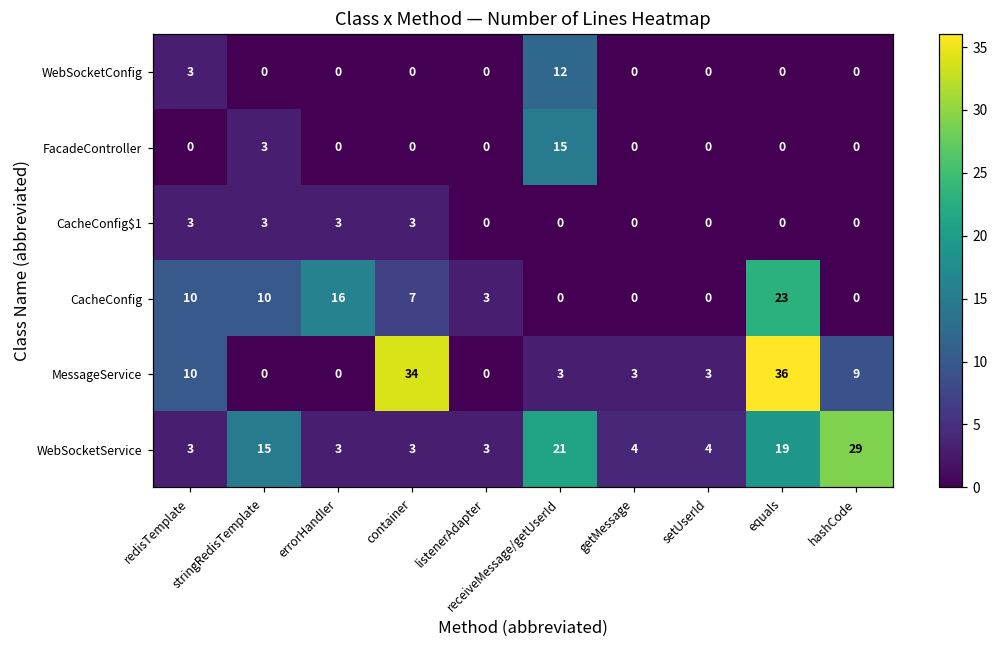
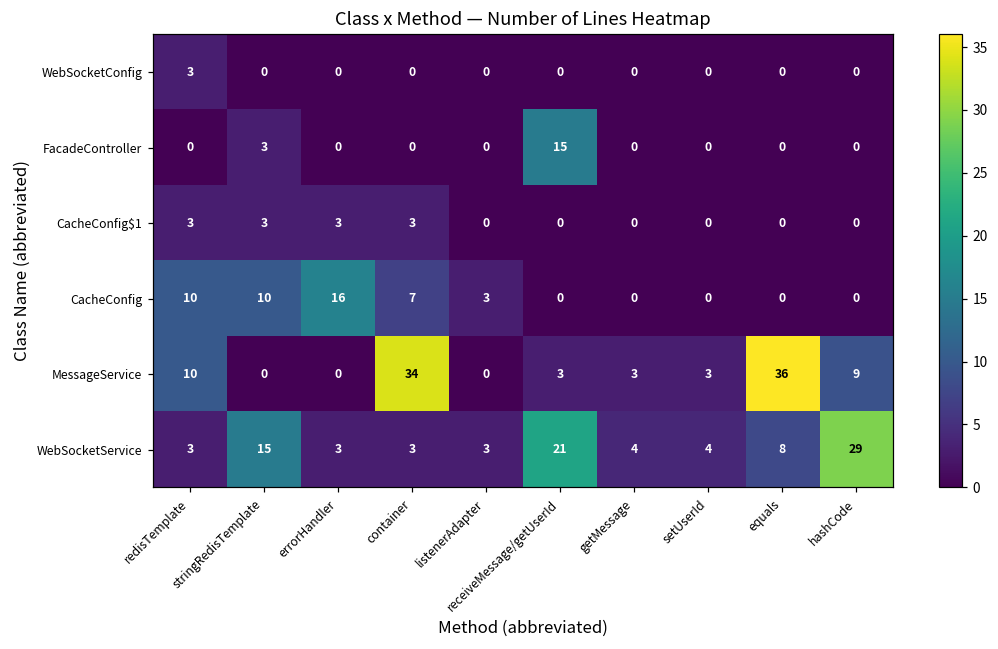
WebSocketConfig, receiveMessage/getUserId: 12 -> 0
CacheConfig, equals: 23 -> 0
WebSocketService, equals: 19 -> 8
